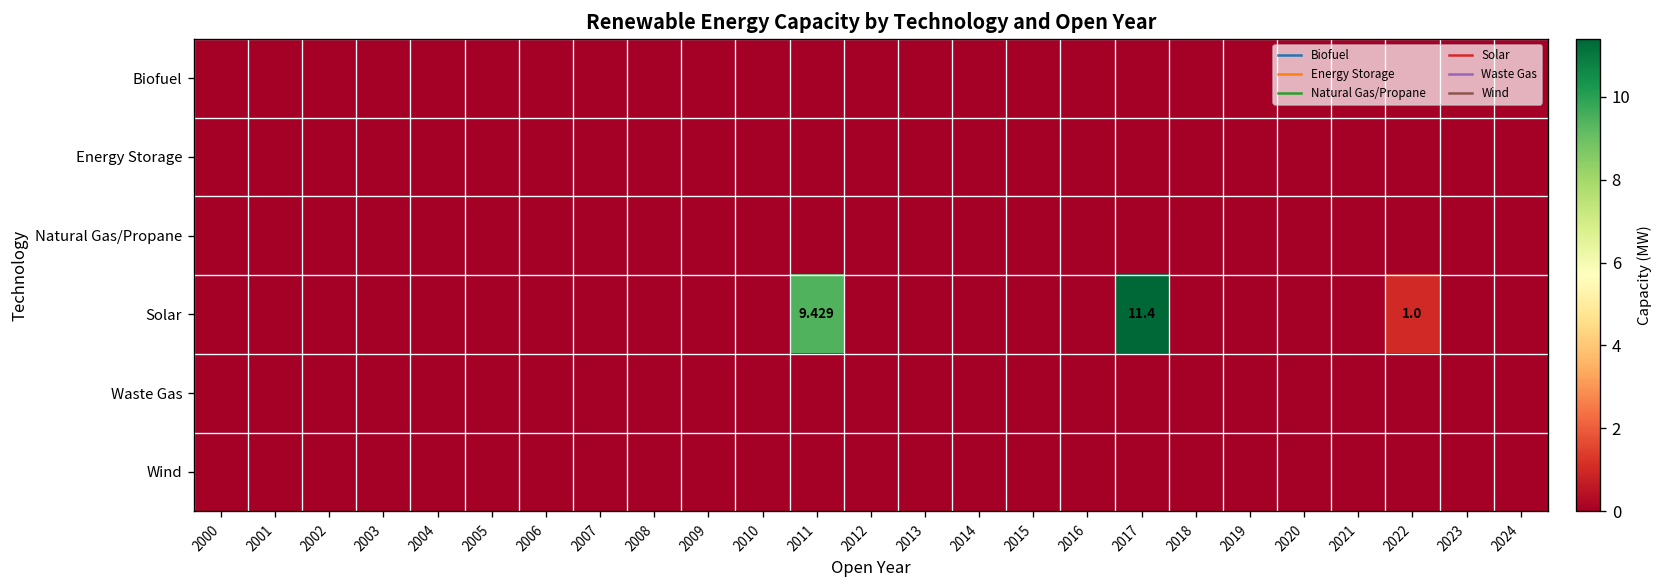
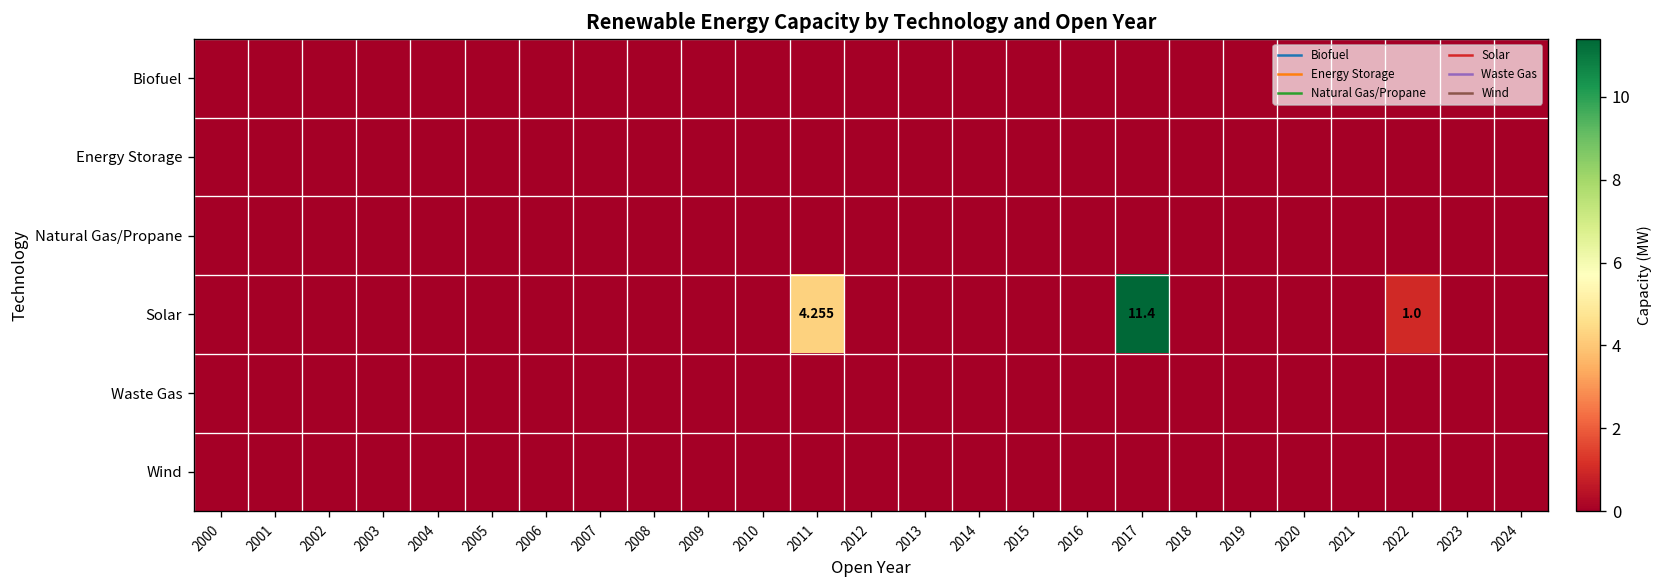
Solar, 2011: 9.429 -> 4.255
